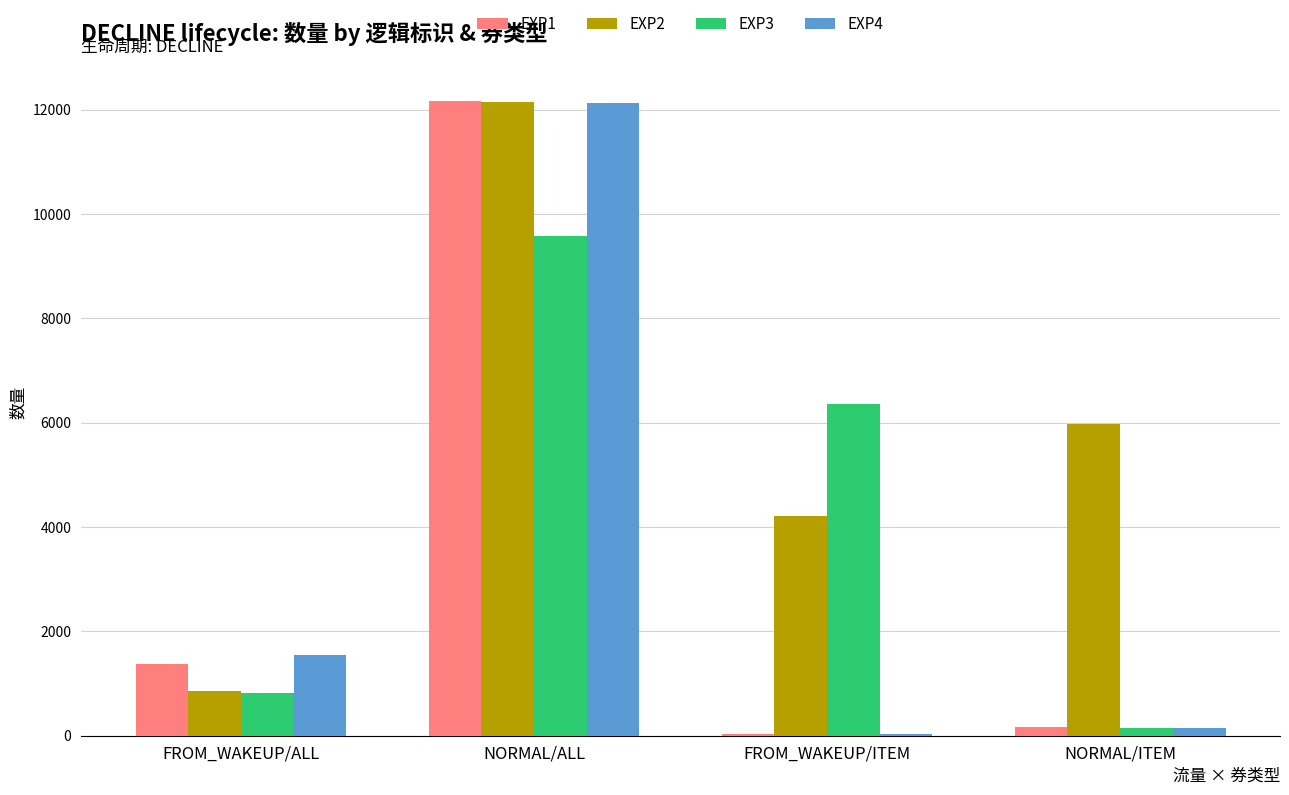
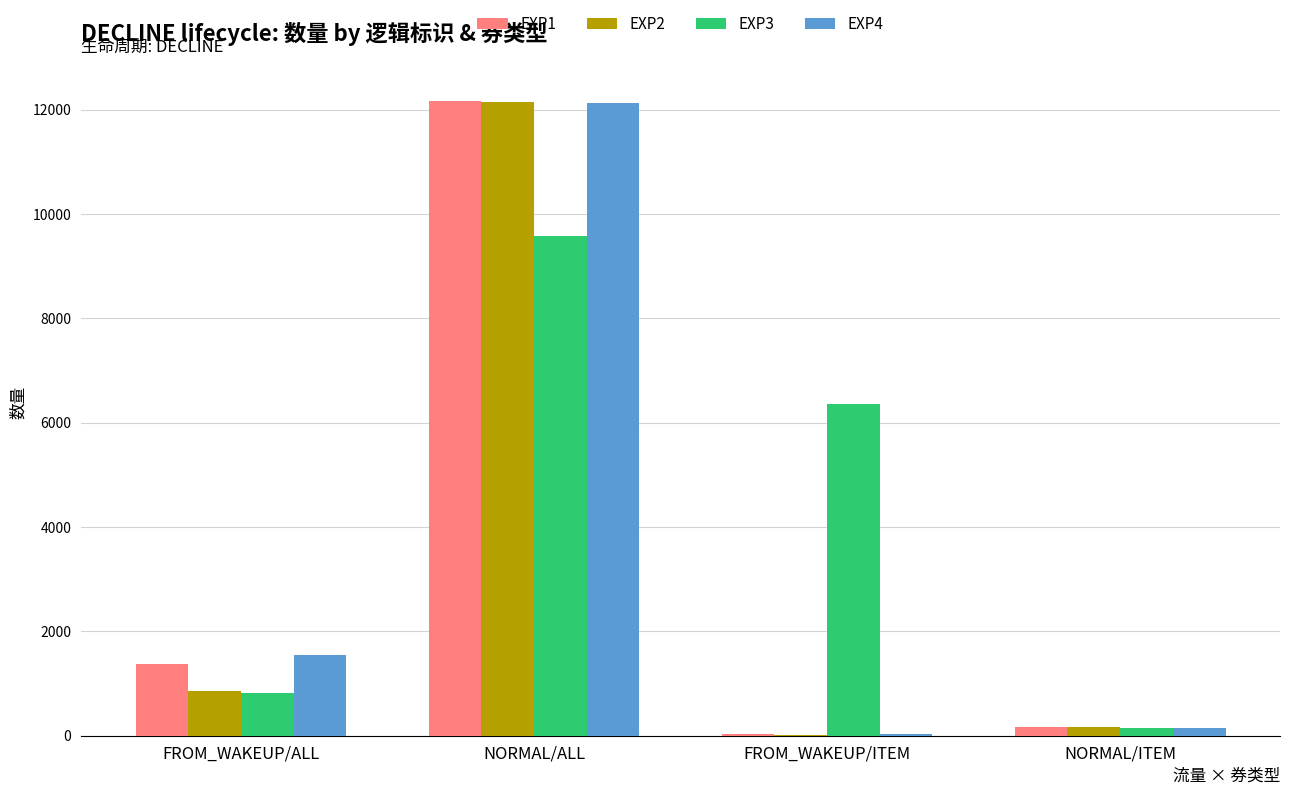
EXP2, FROM_WAKEUP/ITEM: 4200 -> 0
EXP2, NORMAL/ITEM: 6000 -> 200
